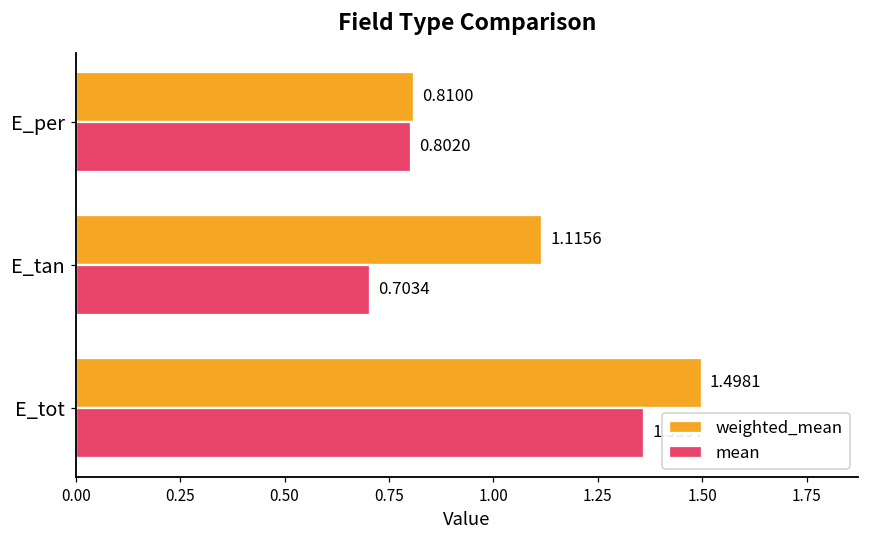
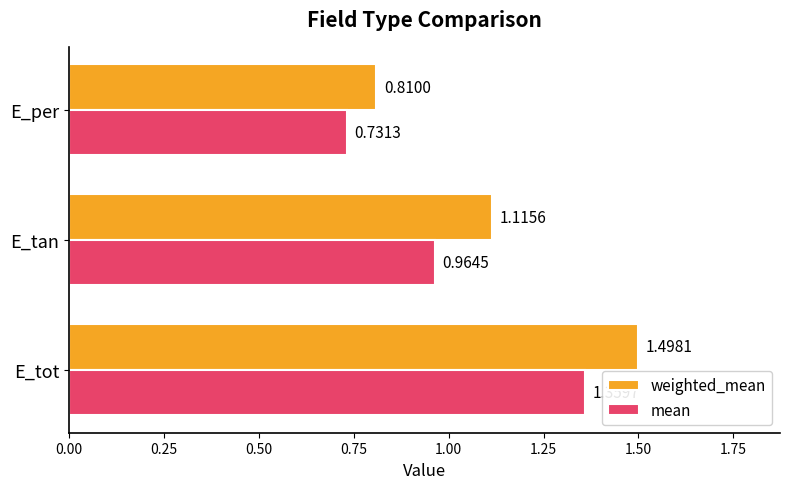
mean, E_per: 0.8020 -> 0.7313
mean, E_tan: 0.7034 -> 0.9645
